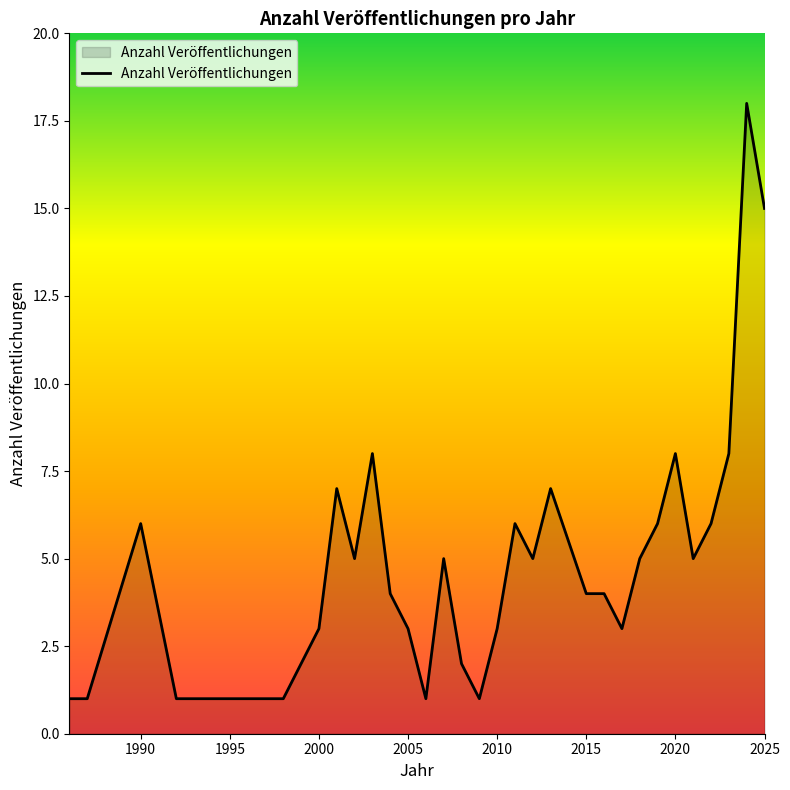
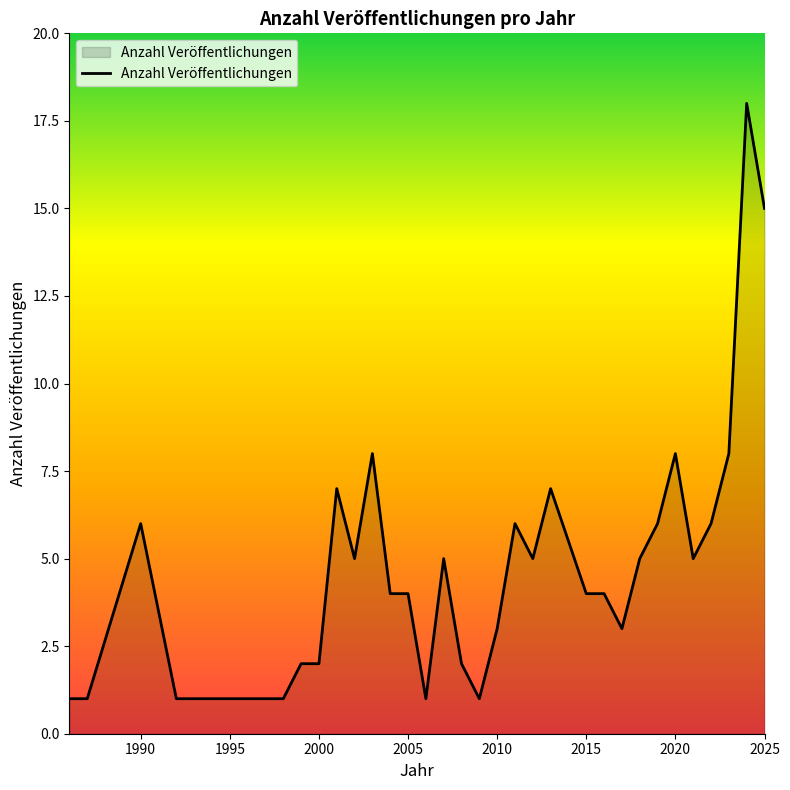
2000: 3 -> 2
2005: 3 -> 4
